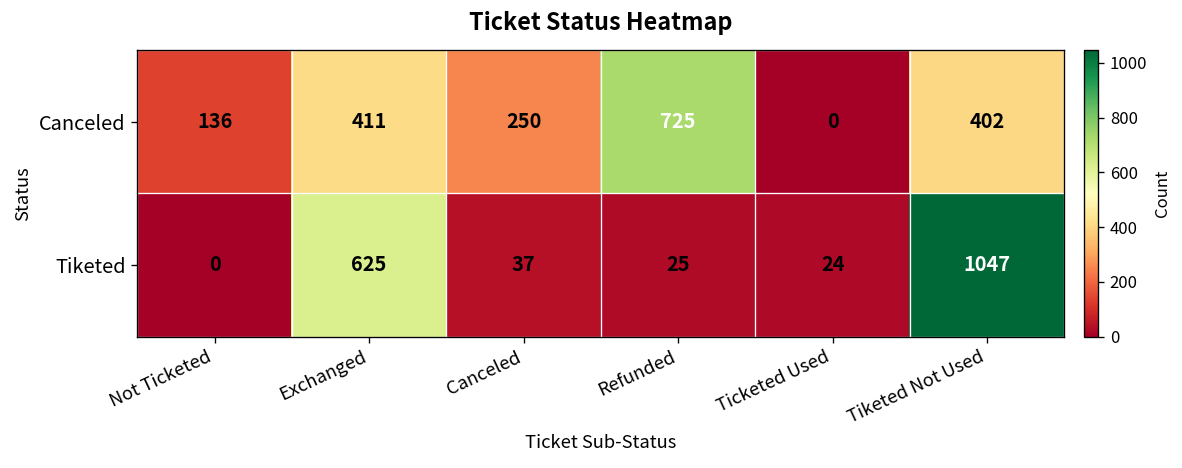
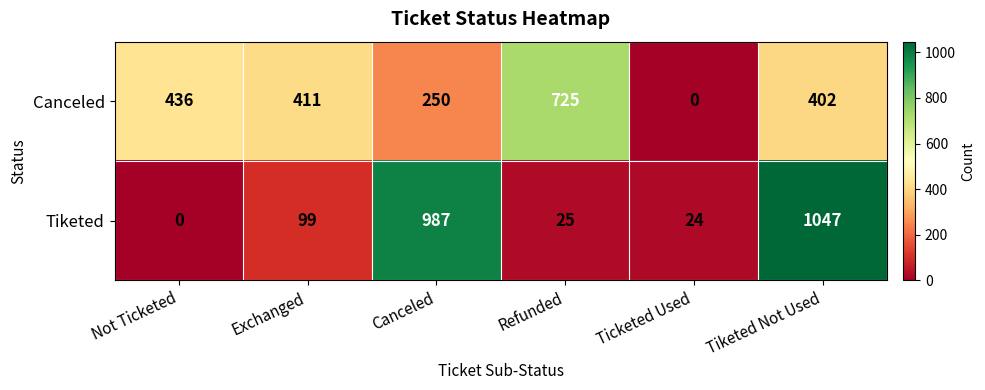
Canceled, Not Ticketed: 136 -> 436
Tiketed, Exchanged: 625 -> 99
Tiketed, Canceled: 37 -> 987
